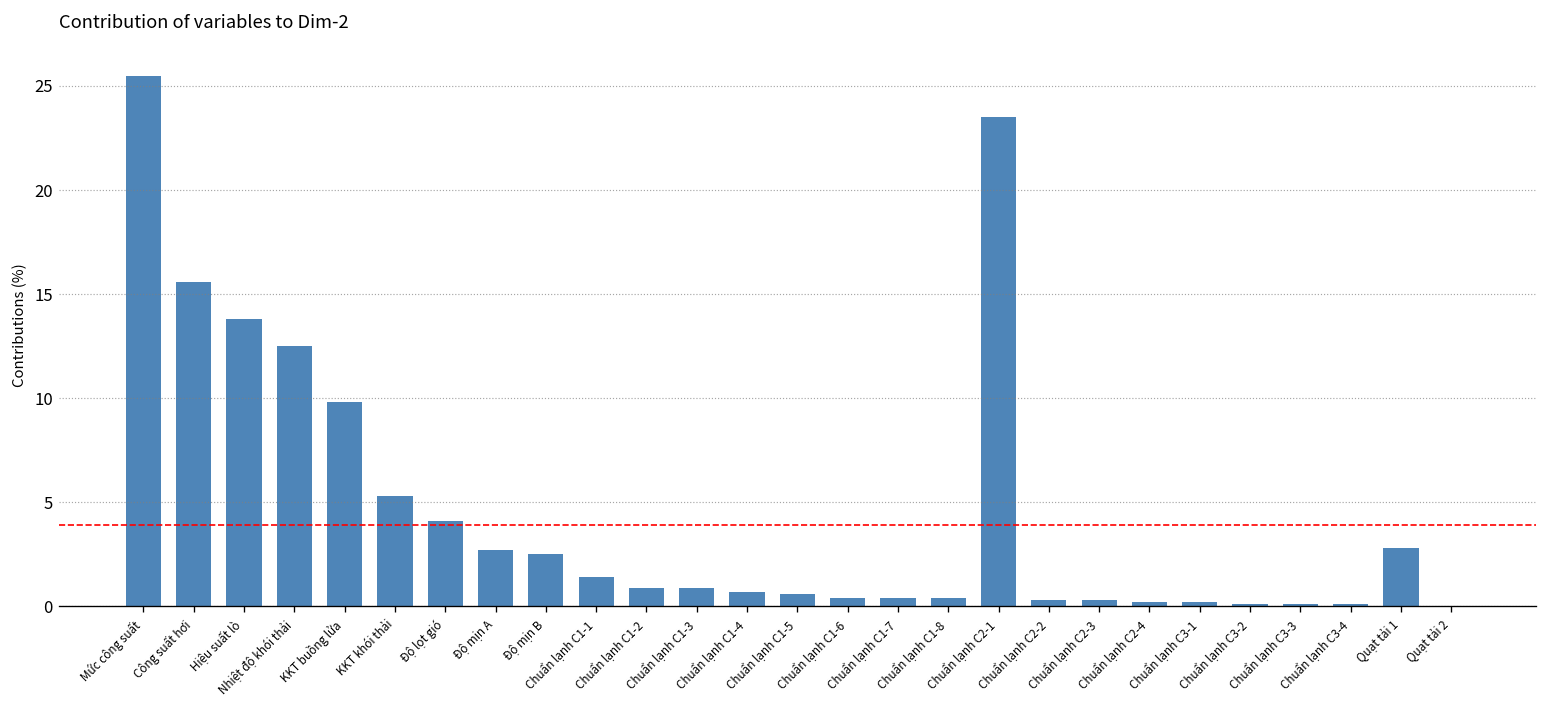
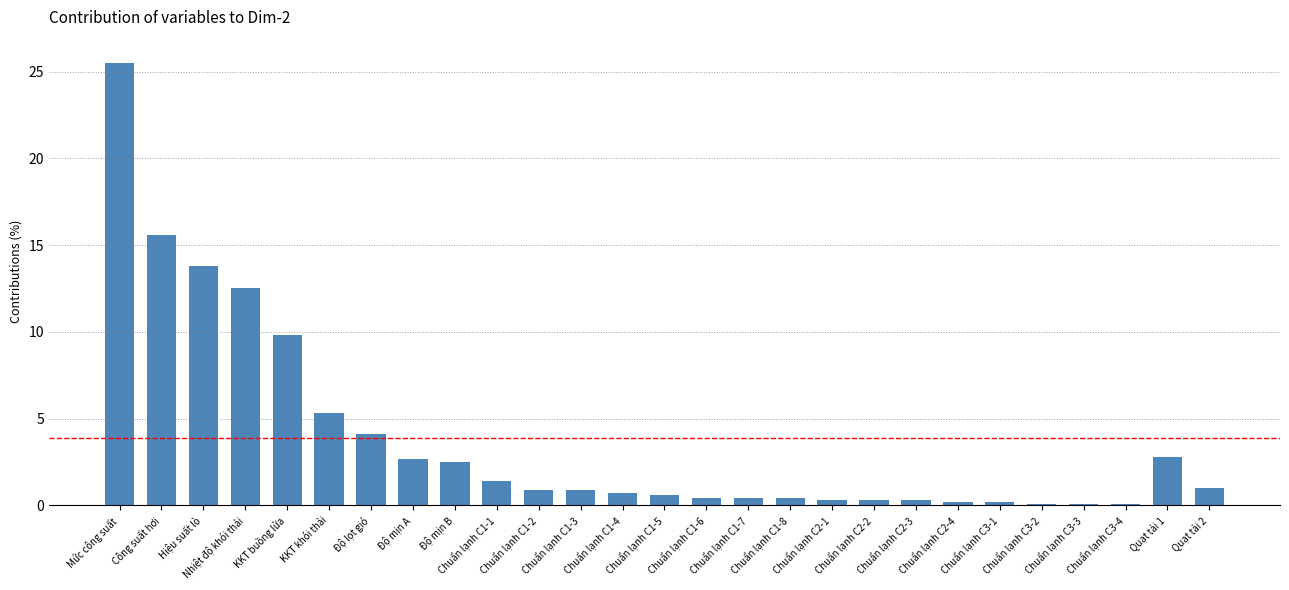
Chuẩn lạnh C2-1: 23.5 -> 0.3
Quạt tải 2: 0 -> 1
